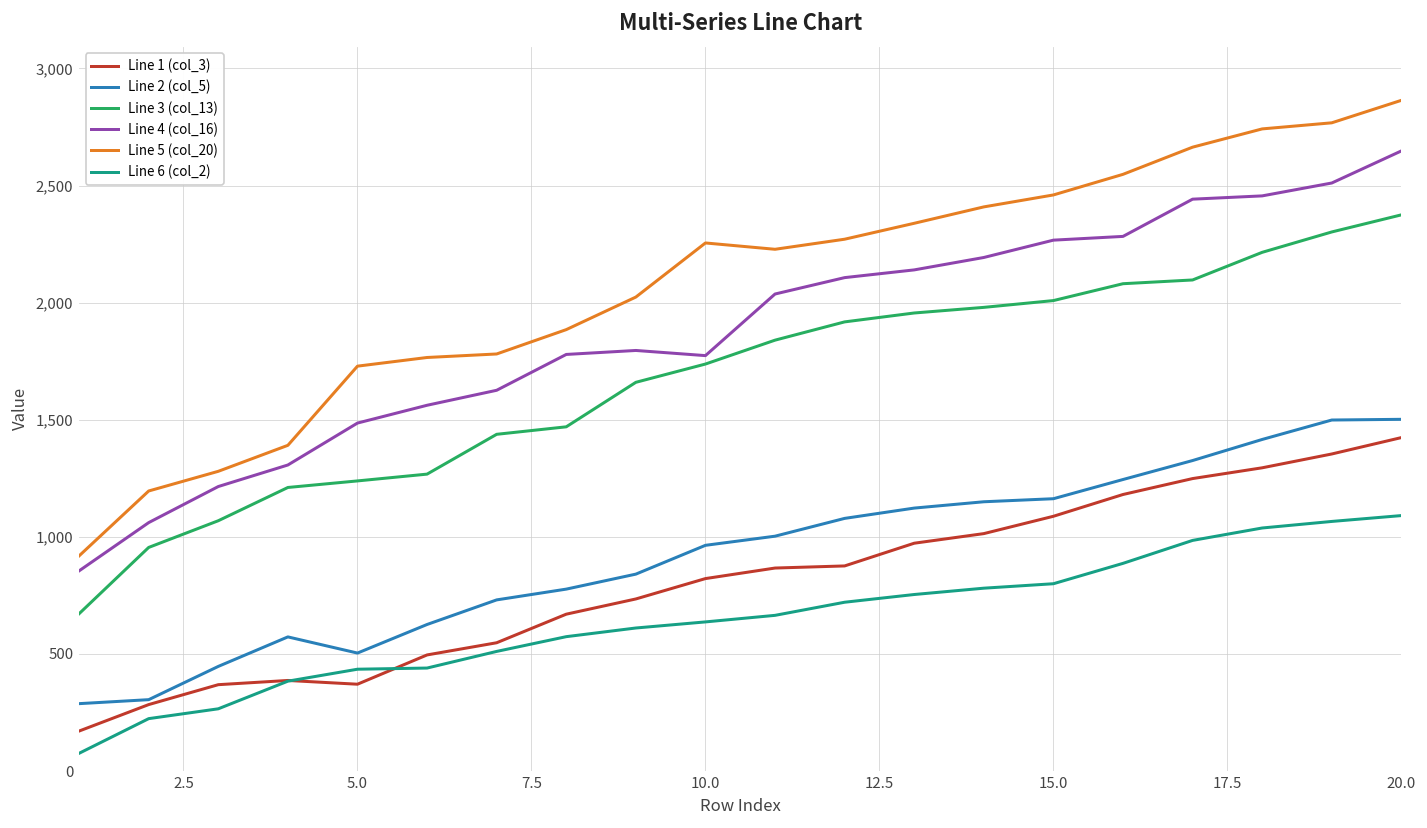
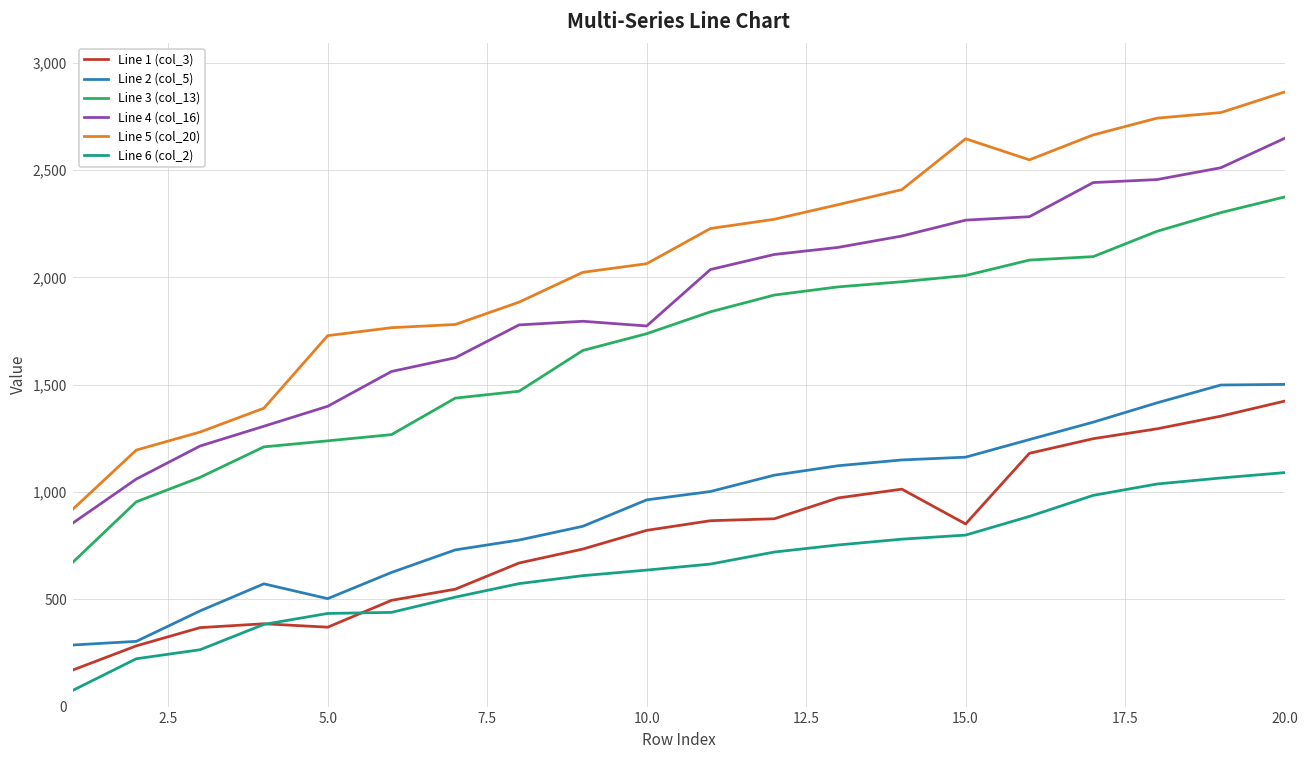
Line 4 (col_16), 5.0: 1,490 -> 1,400
Line 5 (col_20), 10.0: 2,260 -> 2,060
Line 1 (col_3), 15.0: 1,090 -> 850
Line 5 (col_20), 15.0: 2,460 -> 2,650
